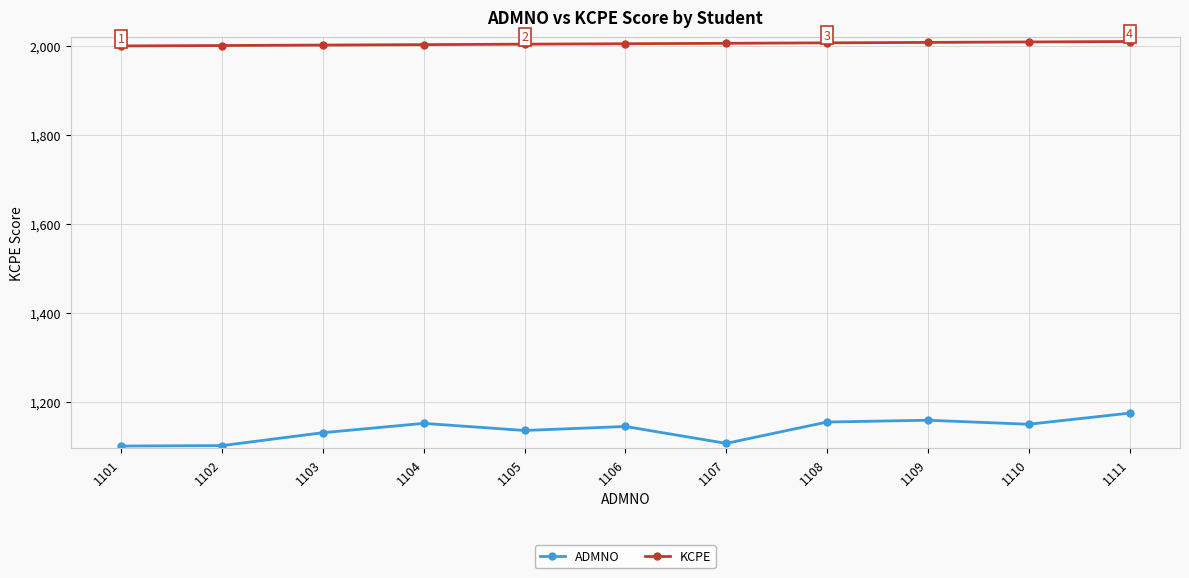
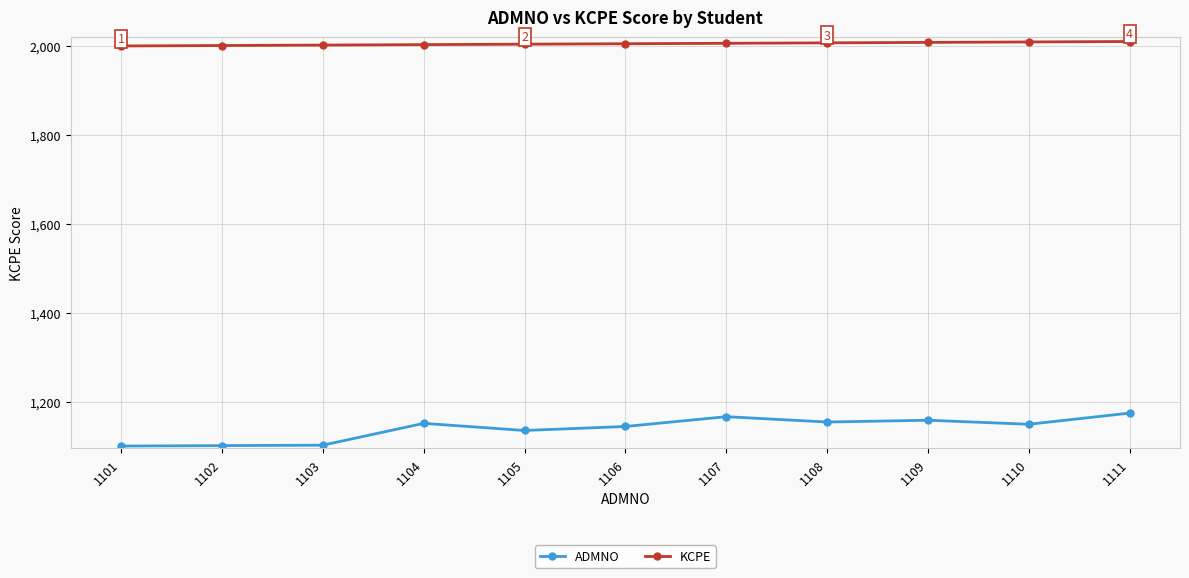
ADMNO, 1103: 1,130 -> 1,100
ADMNO, 1107: 1,110 -> 1,170
